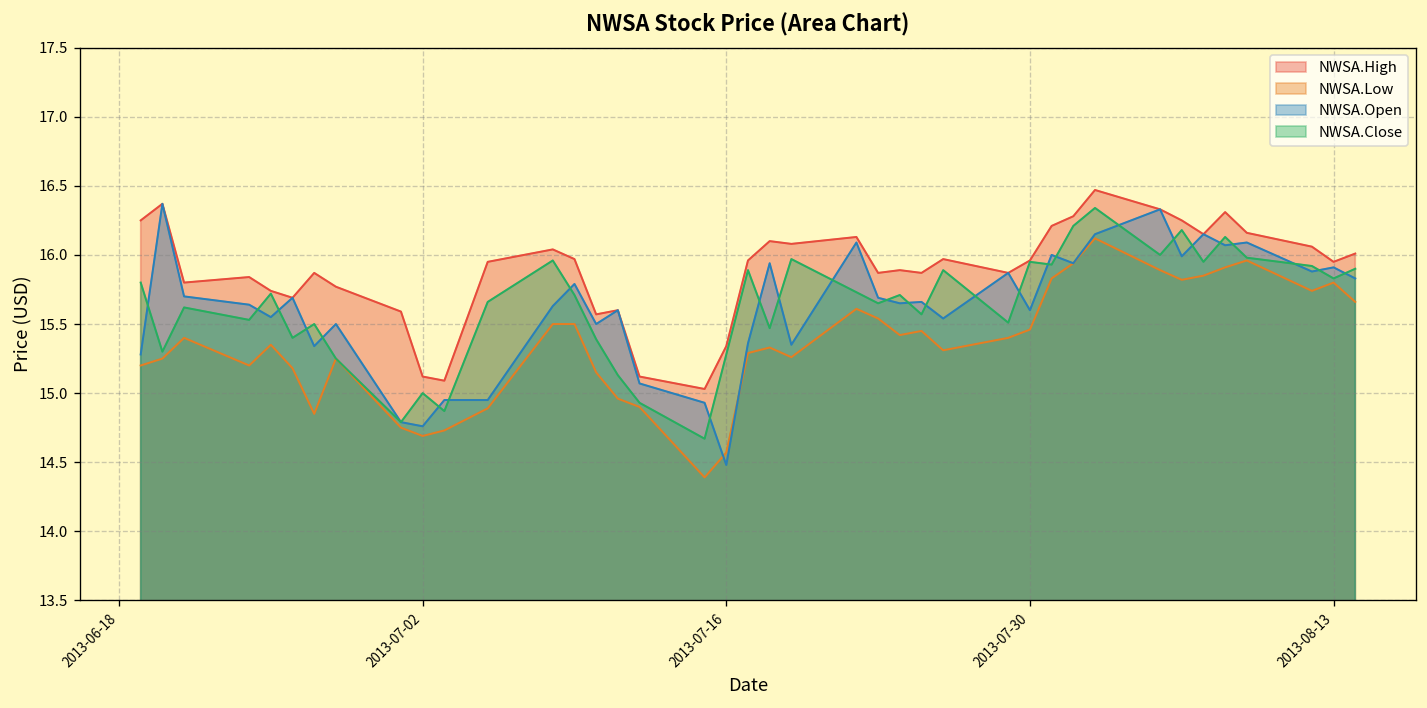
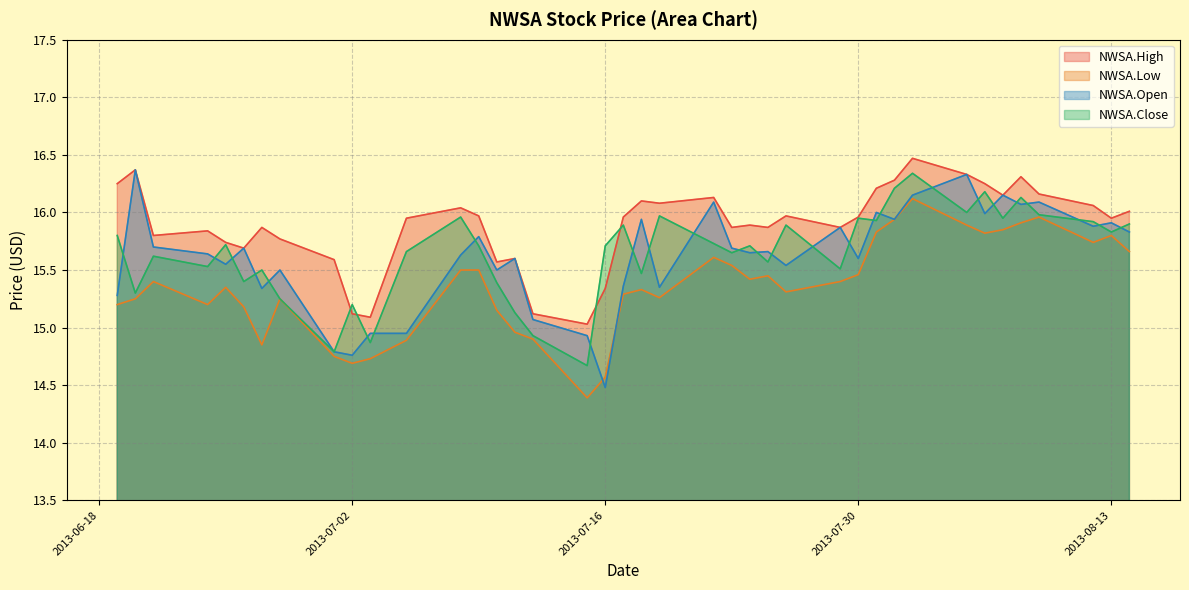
NWSA.Close, 2013-07-02: 15.0 -> 15.2
NWSA.Close, 2013-07-16: 15.28 -> 15.71
